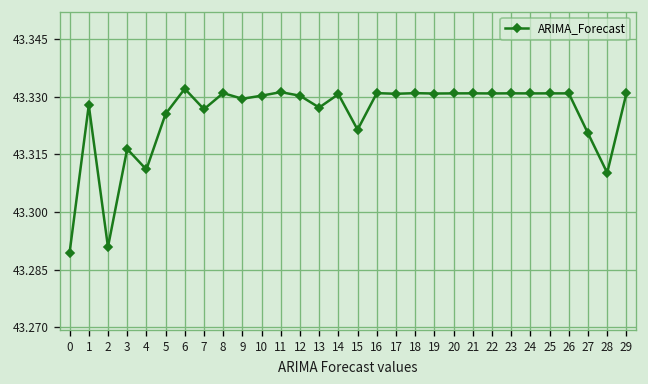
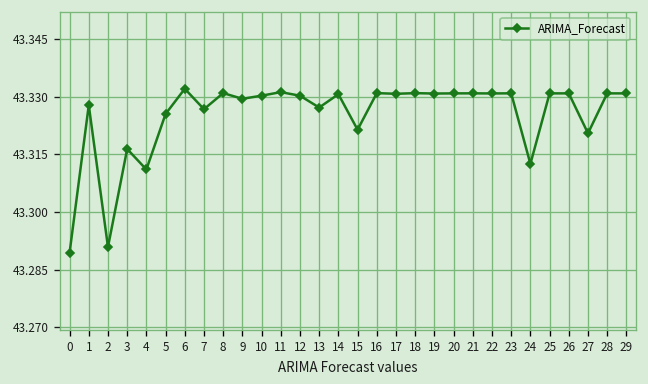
24: 43.331 -> 43.313
28: 43.310 -> 43.331
